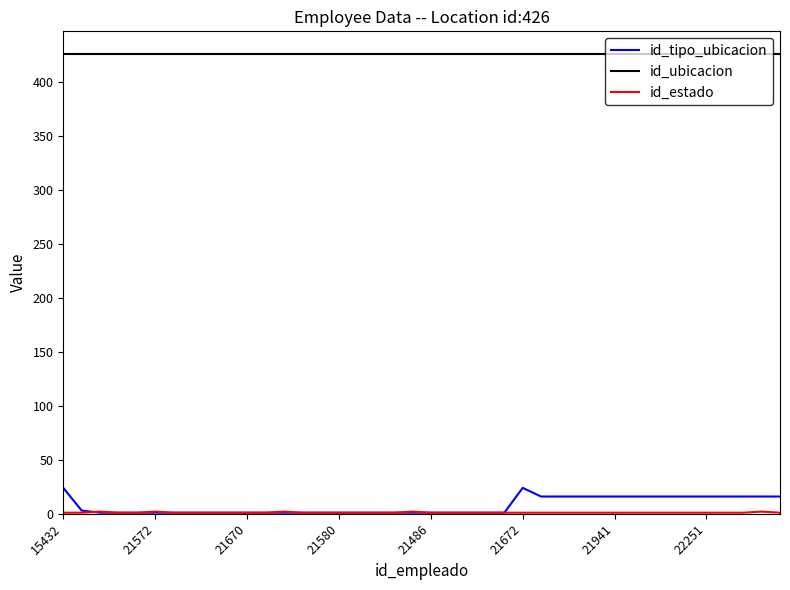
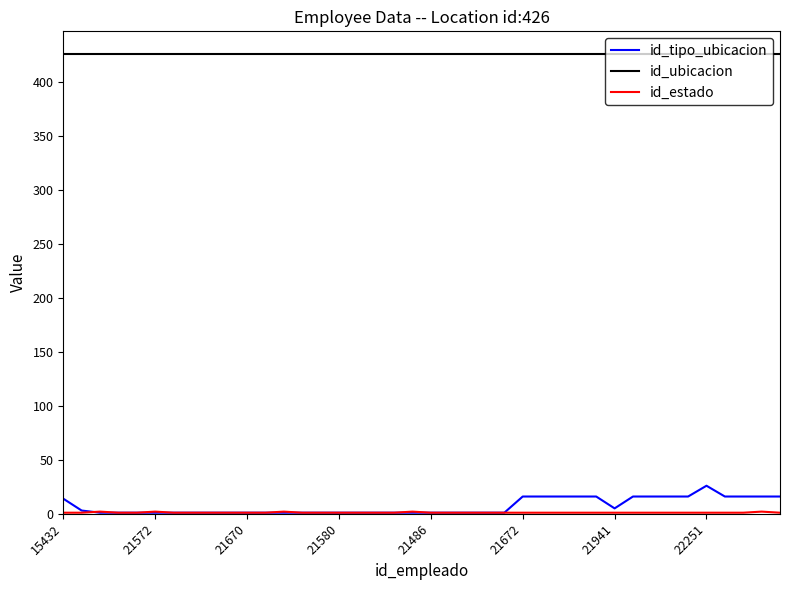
id_tipo_ubicacion, 15432: 24 -> 14
id_tipo_ubicacion, 21672: 24 -> 16
id_tipo_ubicacion, 21941: 16 -> 5
id_tipo_ubicacion, 22251: 16 -> 26
